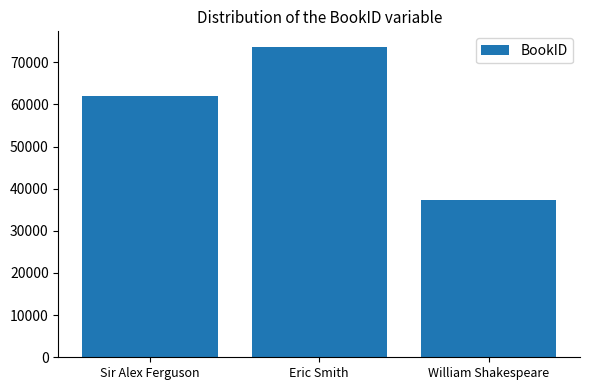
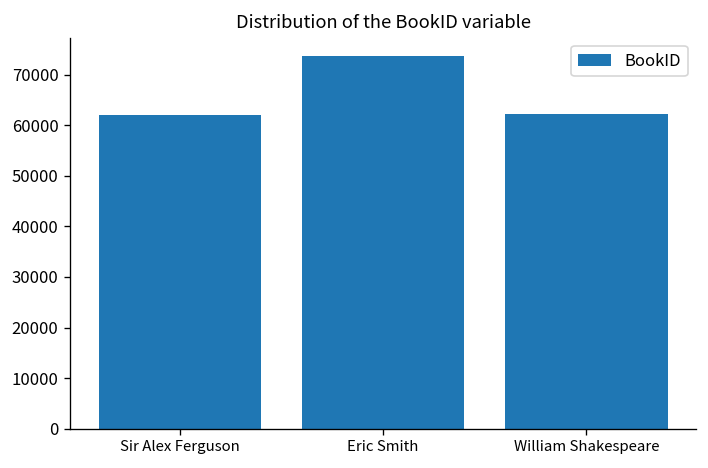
William Shakespeare: 37000 -> 62000
